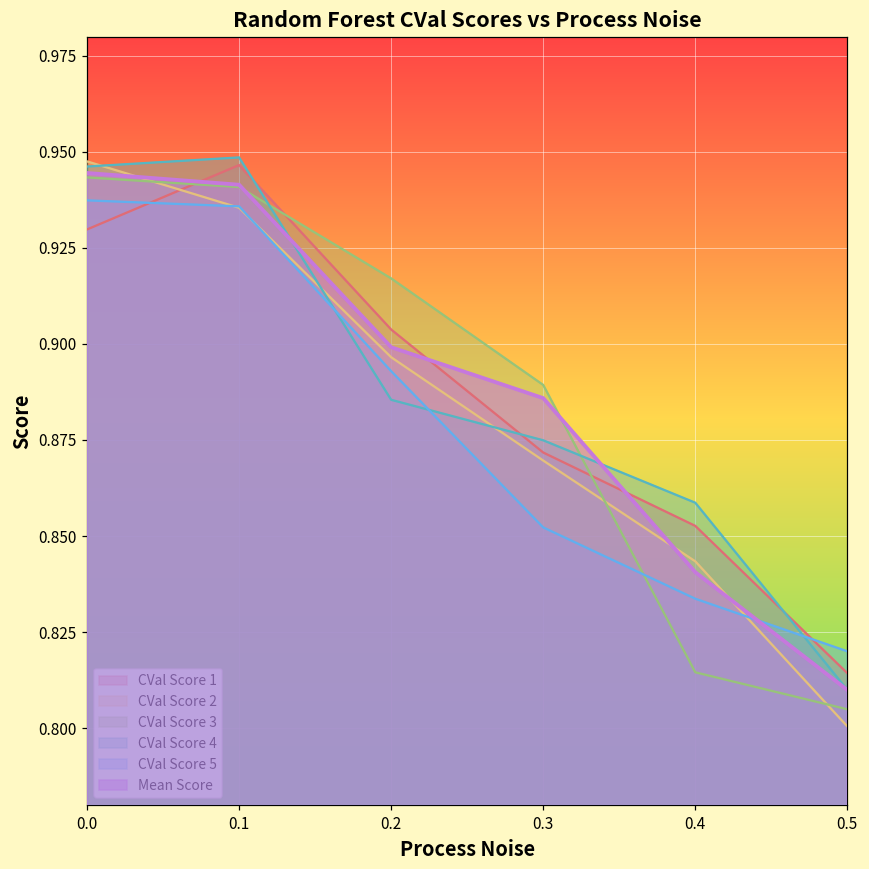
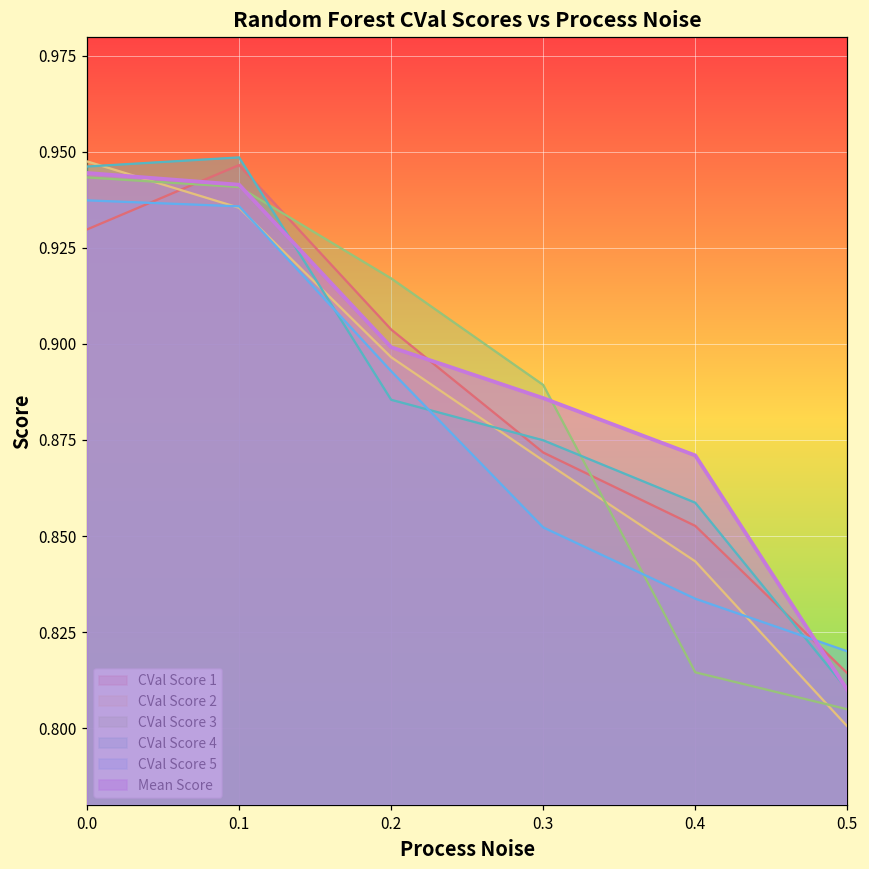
Mean Score, 0.4: 0.841 -> 0.871
